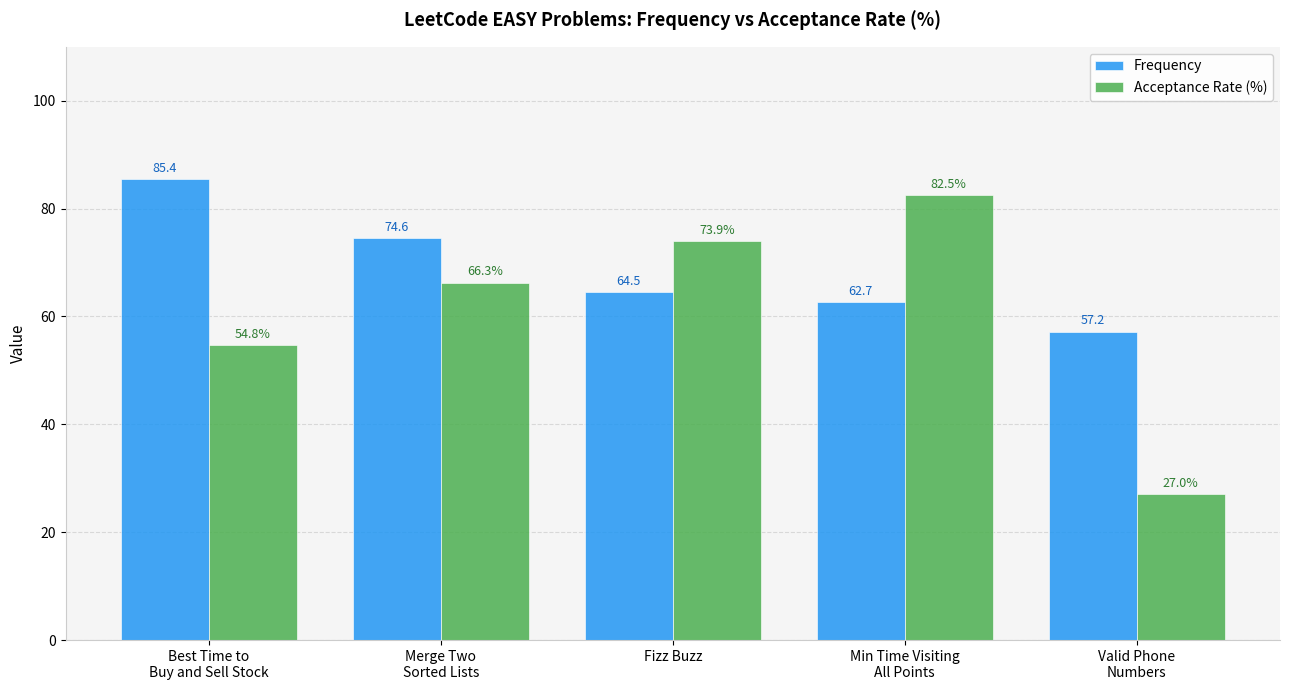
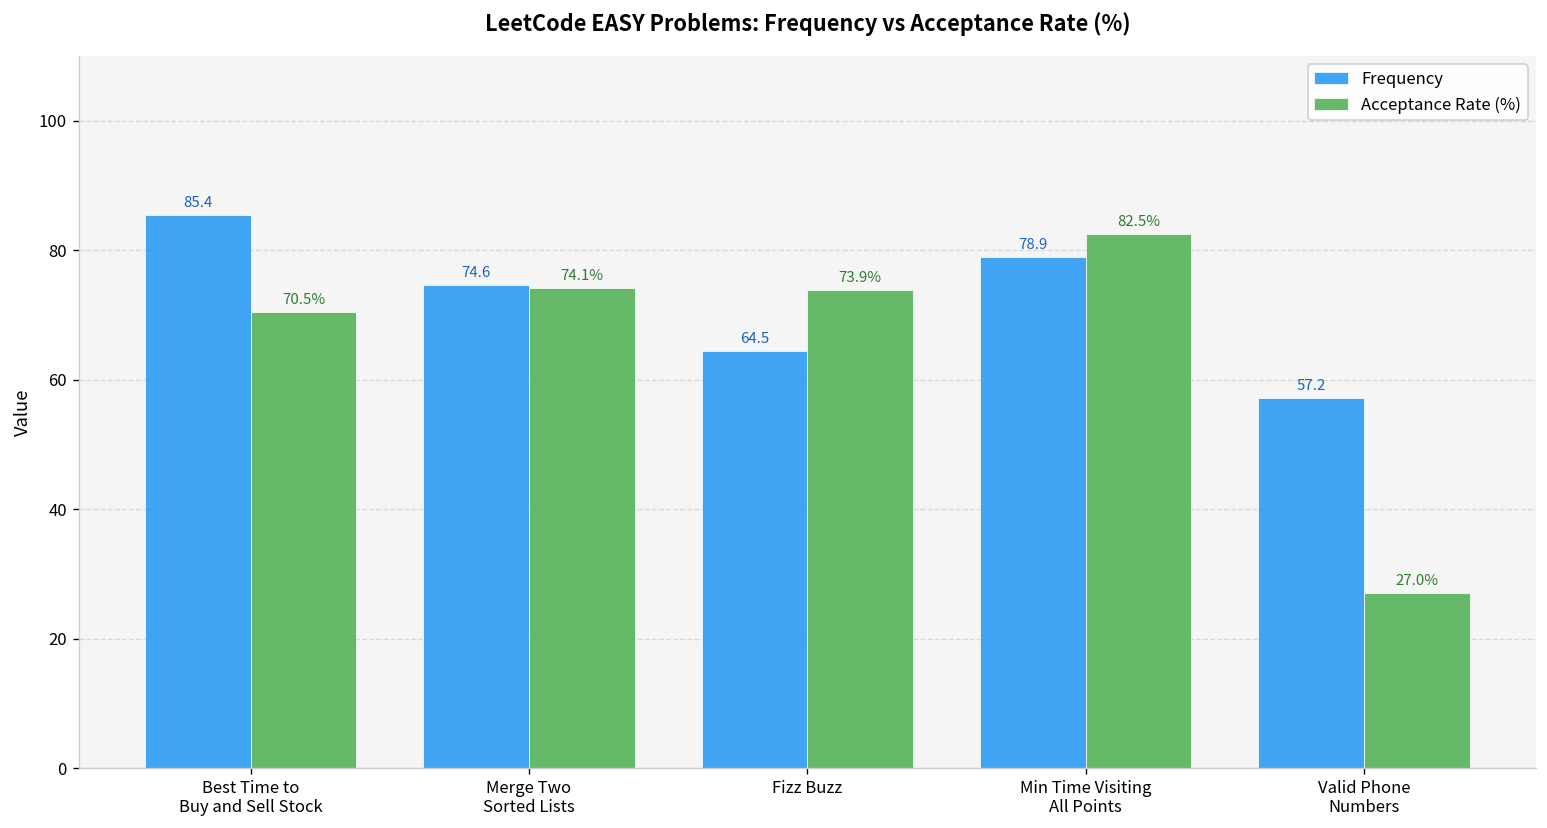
Acceptance Rate (%), Best Time to Buy and Sell Stock: 54.8% -> 70.5%
Acceptance Rate (%), Merge Two Sorted Lists: 66.3% -> 74.1%
Frequency, Min Time Visiting All Points: 62.7 -> 78.9
